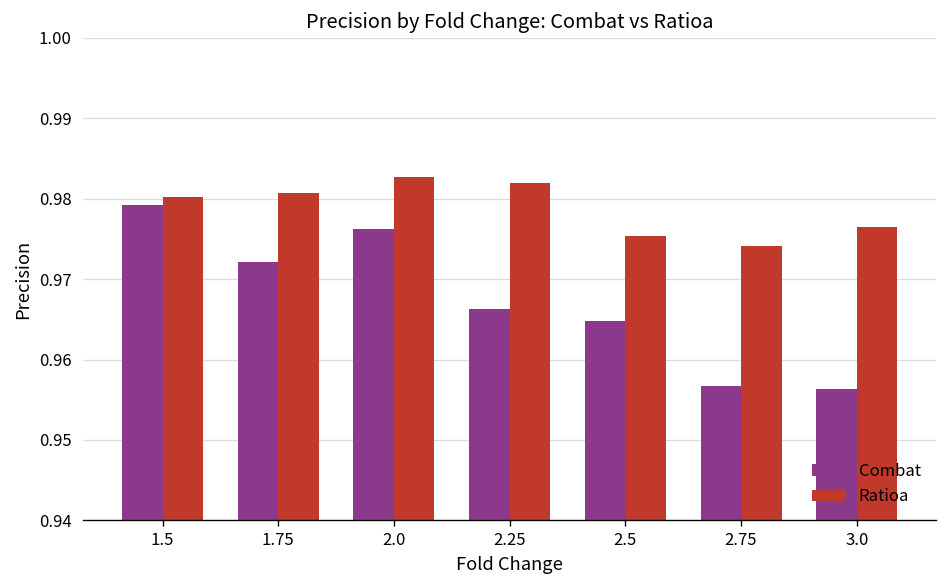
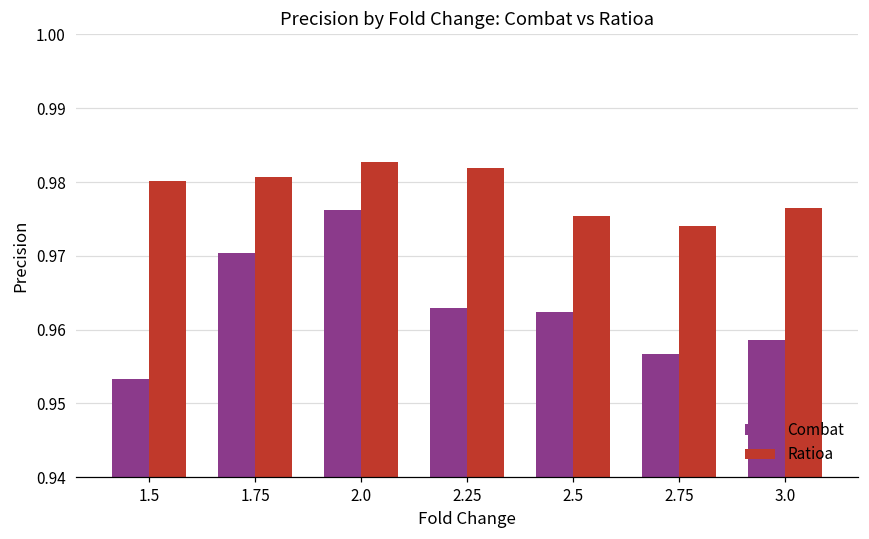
Combat, 1.5: 0.979 -> 0.953
Combat, 1.75: 0.972 -> 0.970
Combat, 2.25: 0.966 -> 0.963
Combat, 2.5: 0.965 -> 0.962
Combat, 3.0: 0.956 -> 0.959
